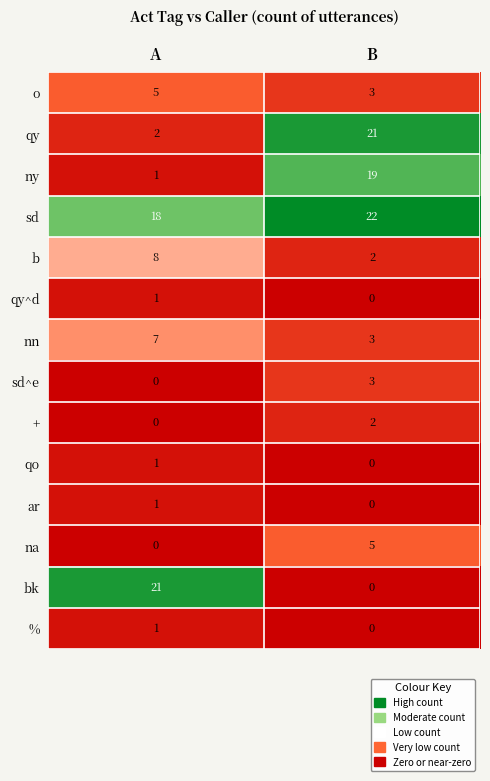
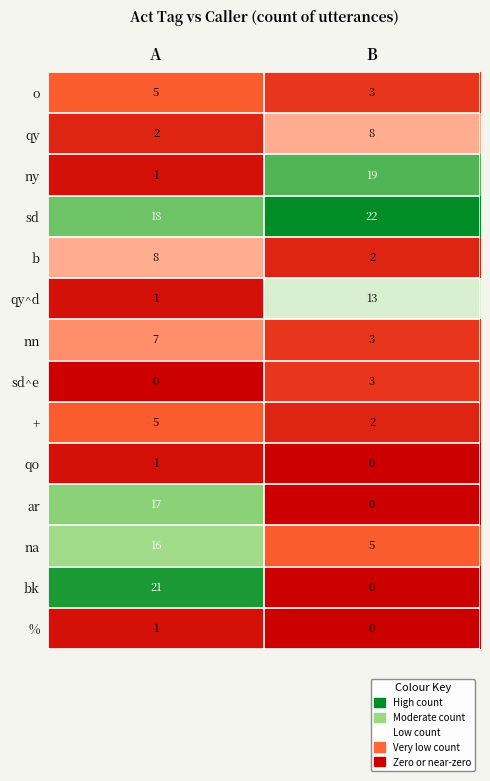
qy, B: 21 -> 8
qy^d, B: 0 -> 13
+, A: 0 -> 5
ar, A: 1 -> 17
na, A: 0 -> 16
